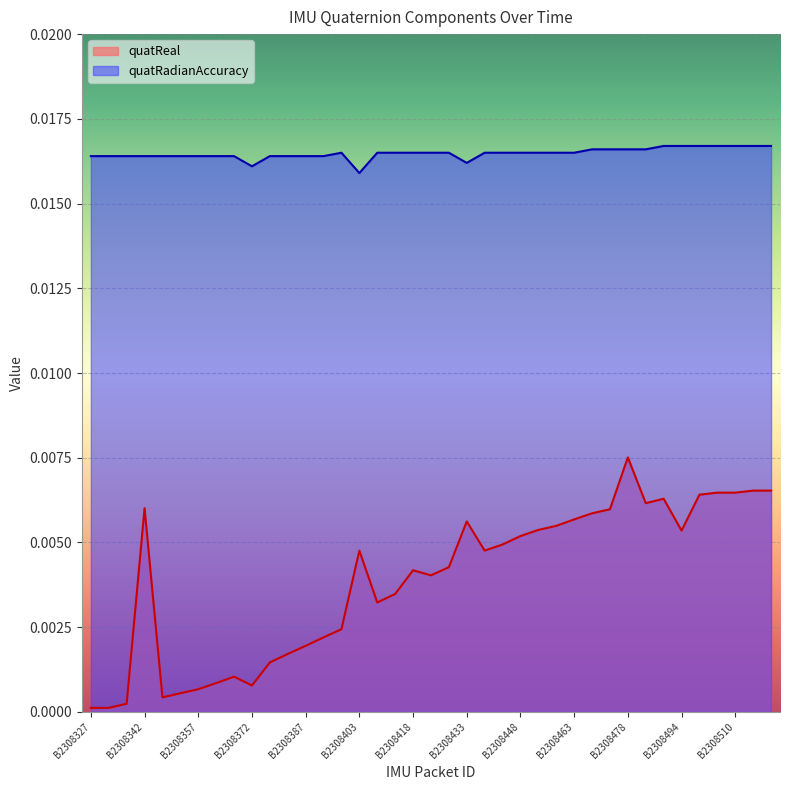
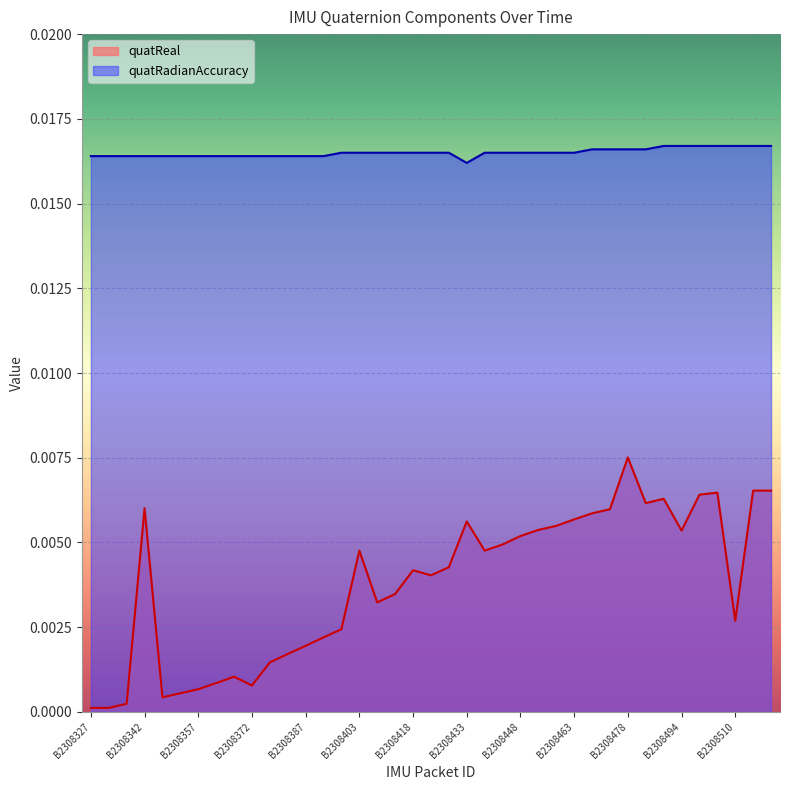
quatRadianAccuracy, B2308372: 0.0161 -> 0.0164
quatRadianAccuracy, B2308403: 0.0159 -> 0.0165
quatReal, B2308510: 0.0065 -> 0.0027
